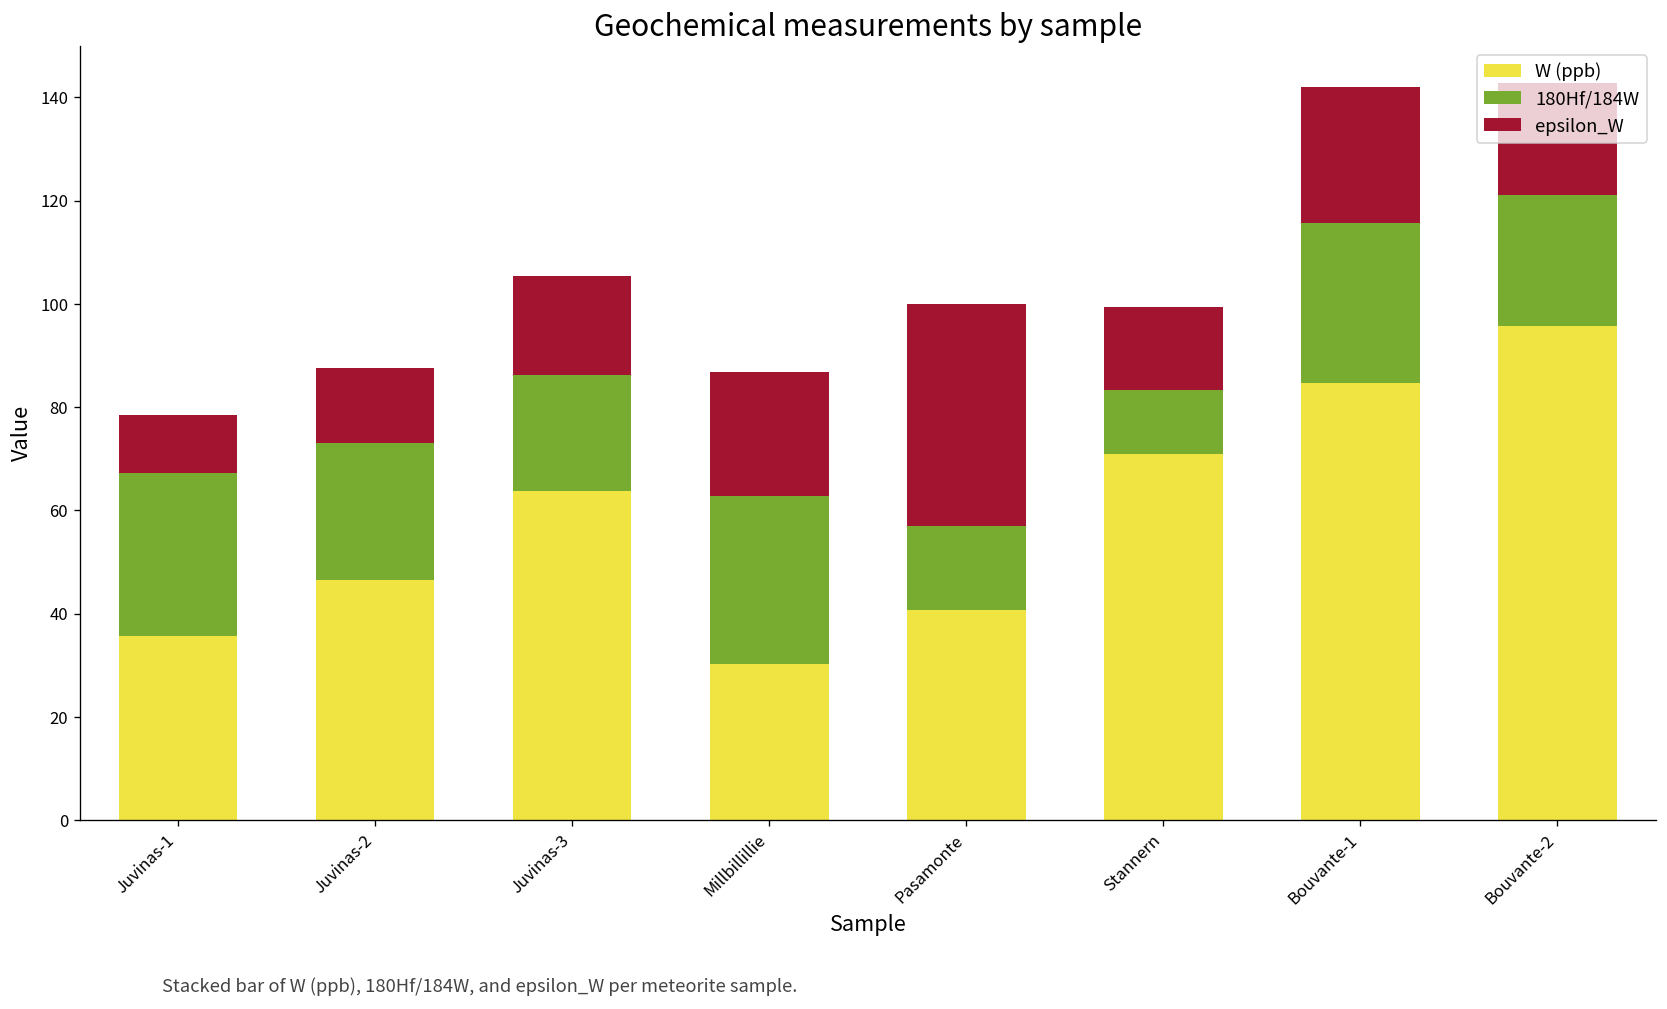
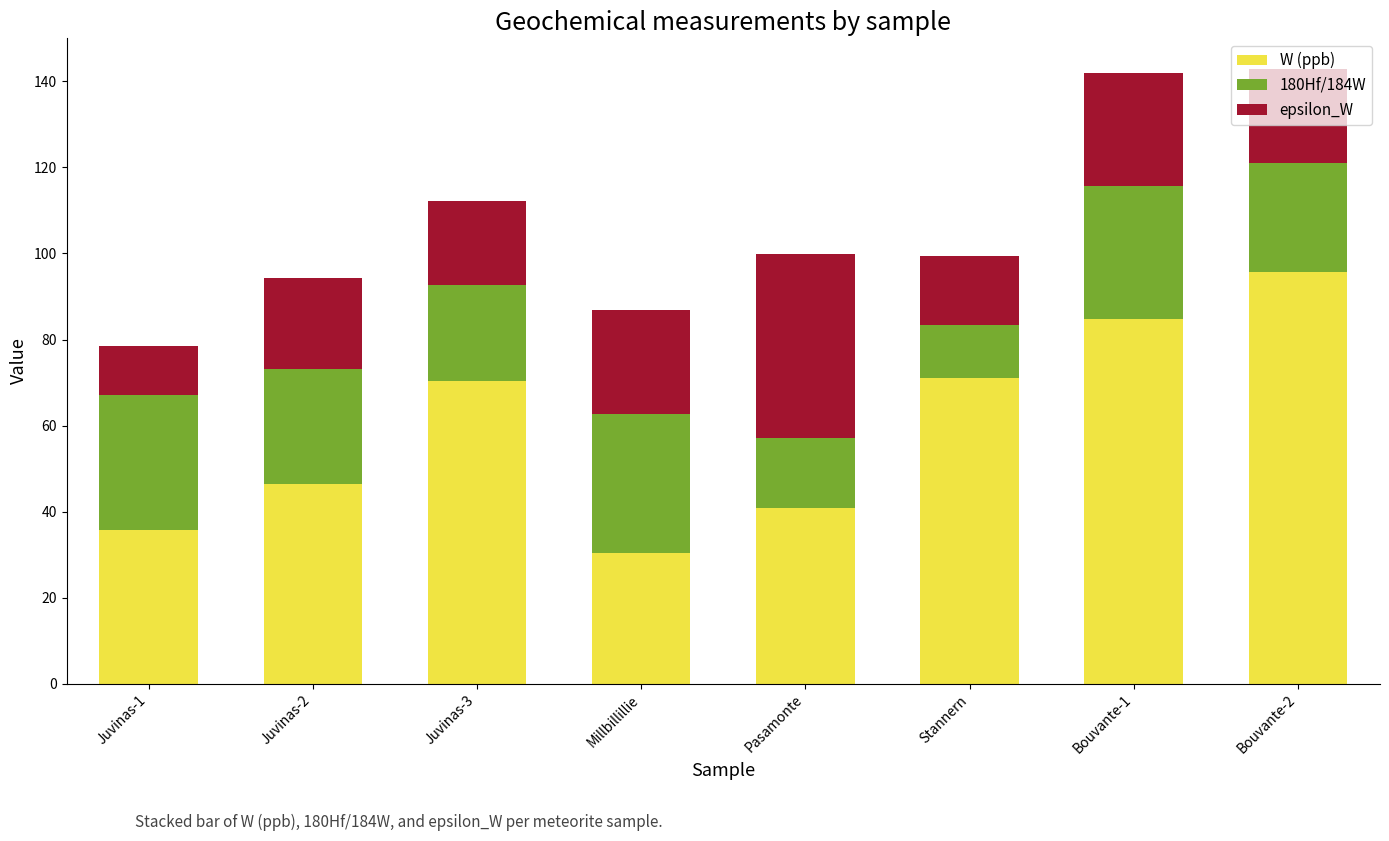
epsilon_W, Juvinas-2: 15 -> 21
W (ppb), Juvinas-3: 64 -> 70
